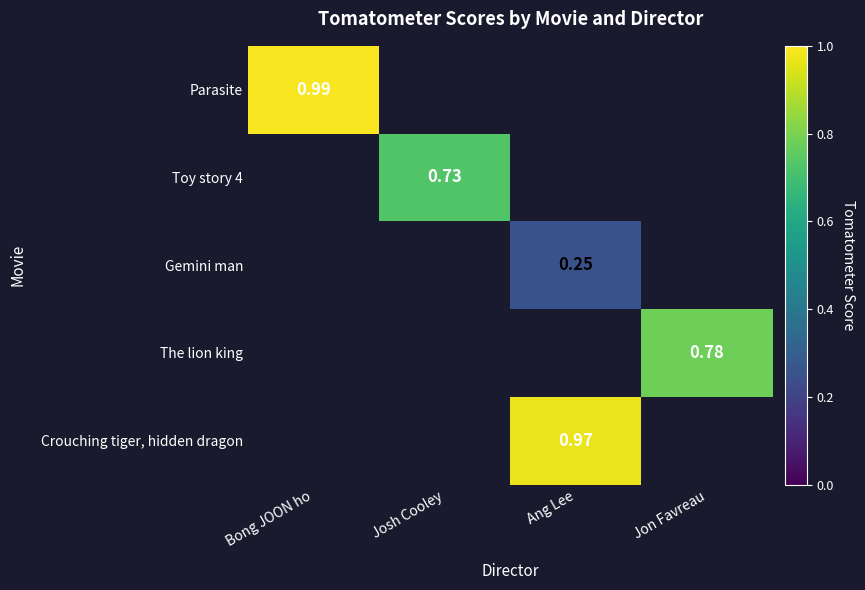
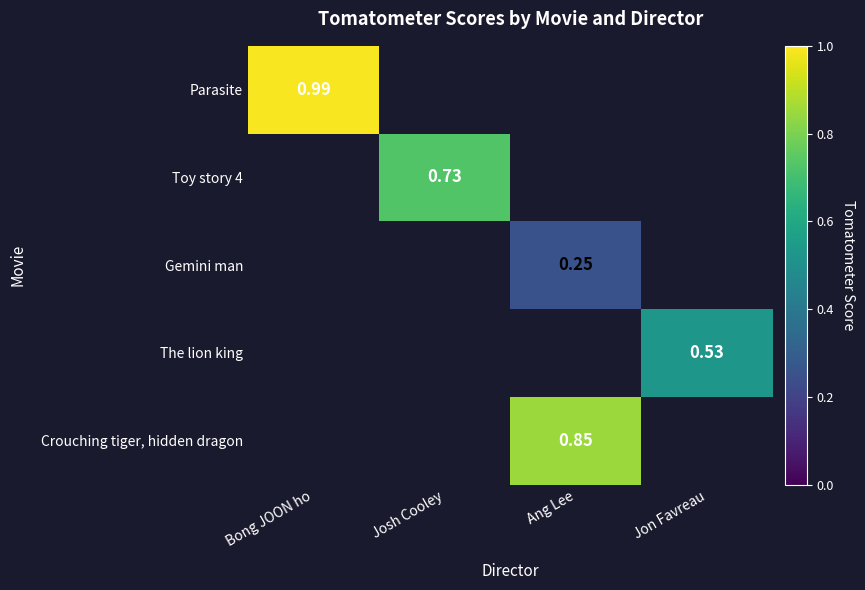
The lion king, Jon Favreau: 0.78 -> 0.53
Crouching tiger, hidden dragon, Ang Lee: 0.97 -> 0.85
